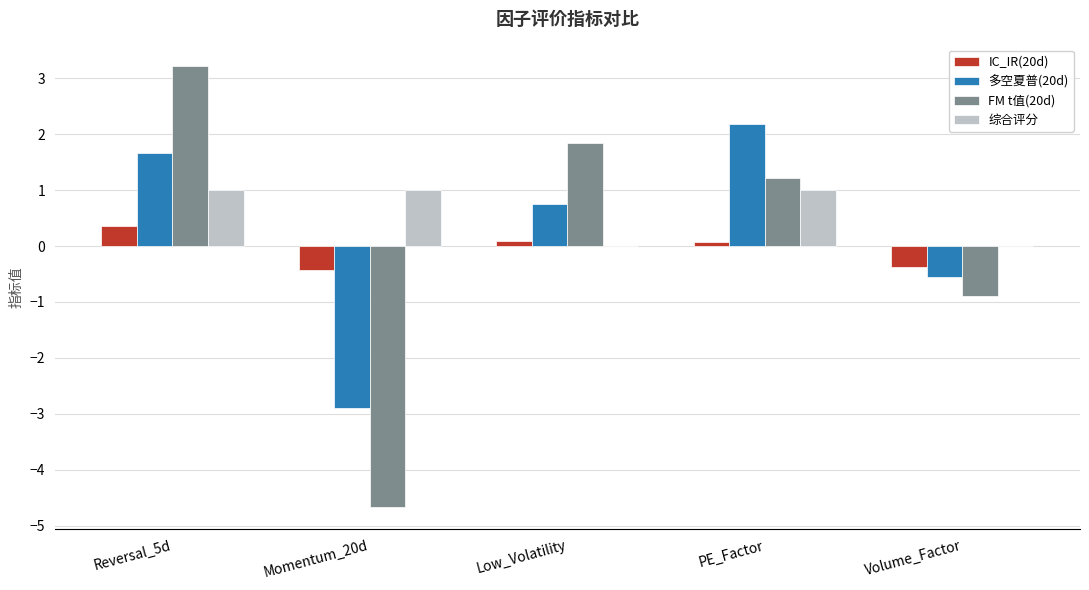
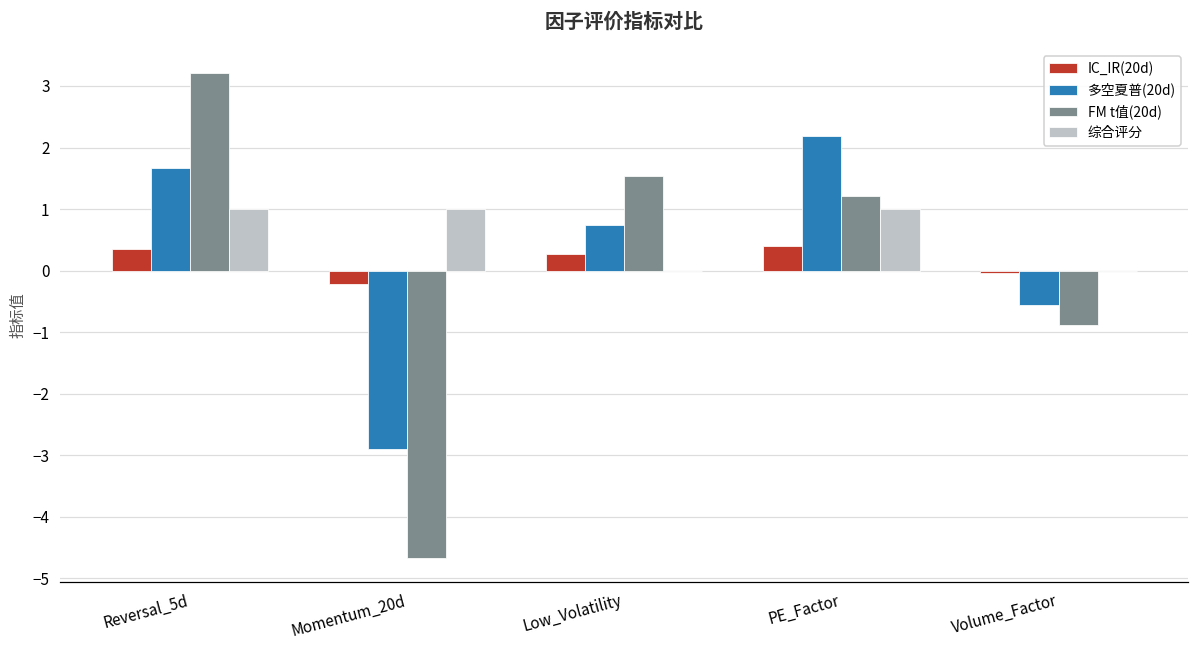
IC_IR(20d), Momentum_20d: -0.4 -> -0.2
IC_IR(20d), Low_Volatility: 0.1 -> 0.3
FM t值(20d), Low_Volatility: 1.8 -> 1.5
IC_IR(20d), PE_Factor: 0.1 -> 0.4
IC_IR(20d), Volume_Factor: -0.4 -> 0.0
